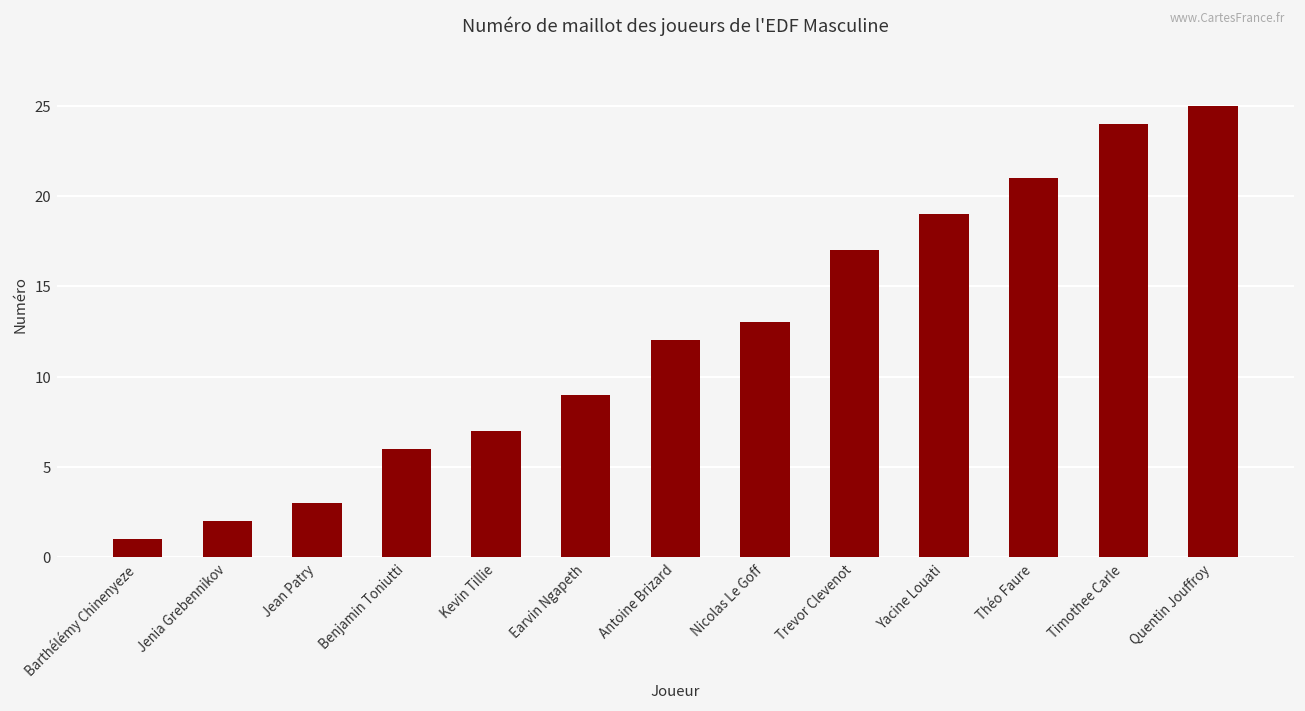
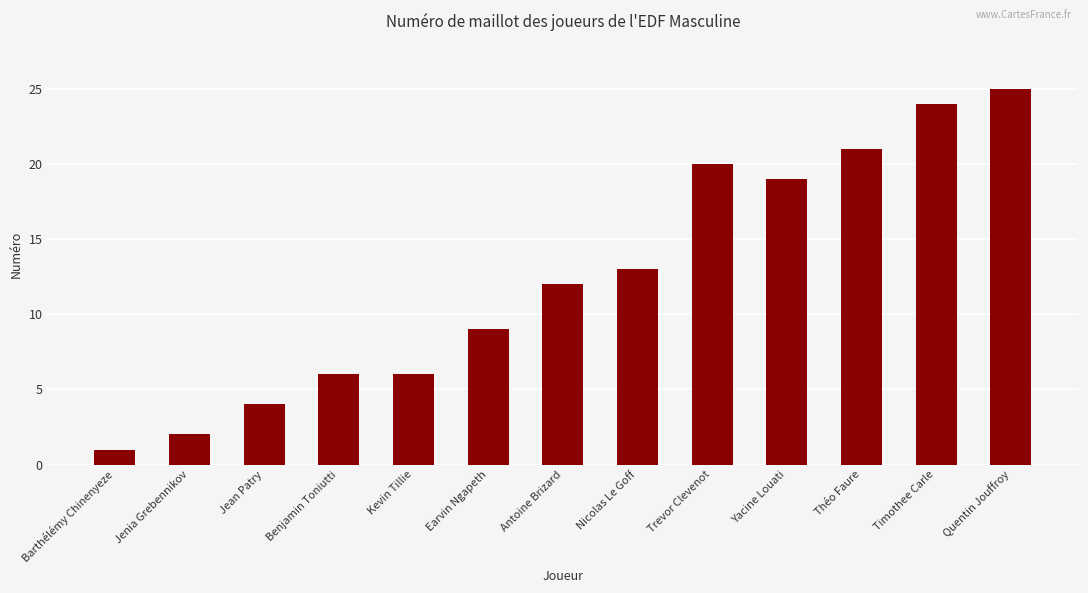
Jean Patry: 3 -> 4
Kevin Tillie: 7 -> 6
Trevor Clevenot: 17 -> 20
